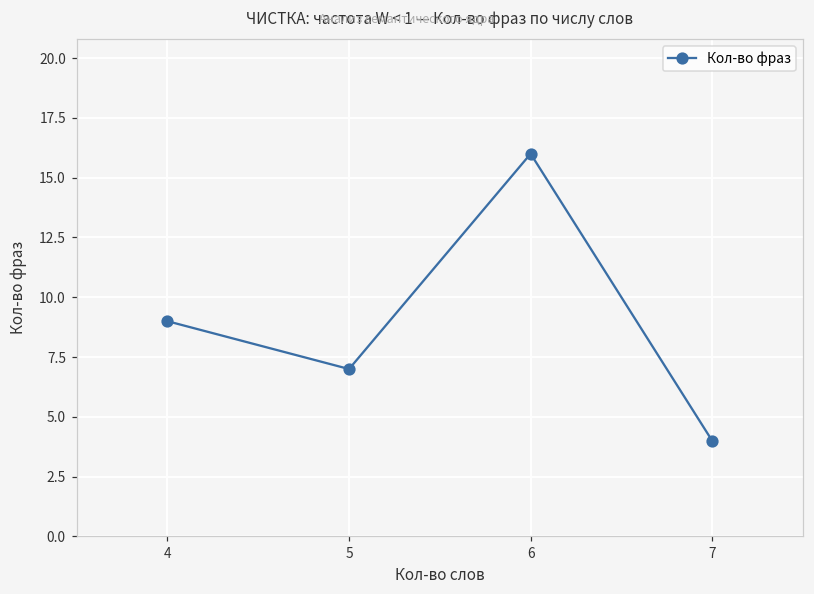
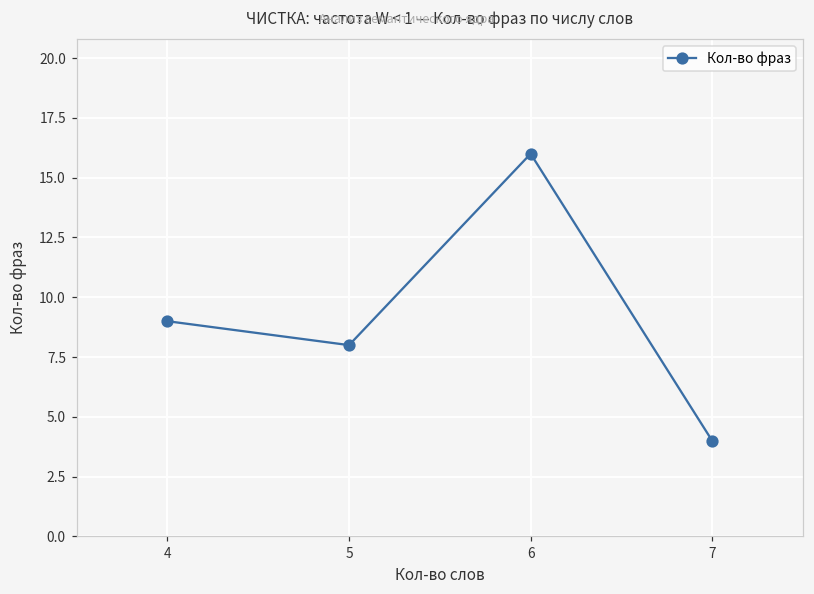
5: 7 -> 8
